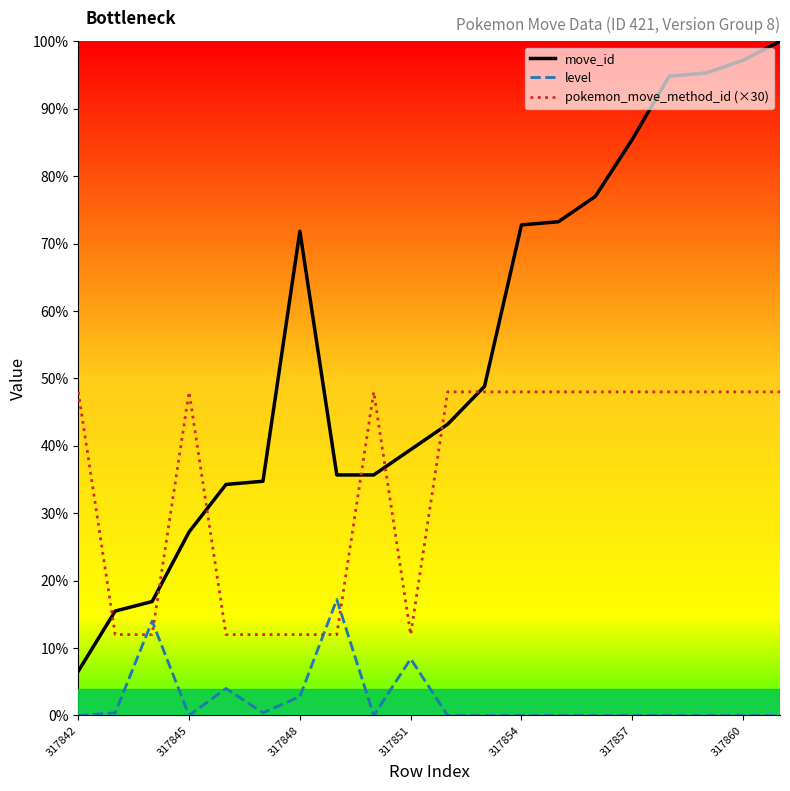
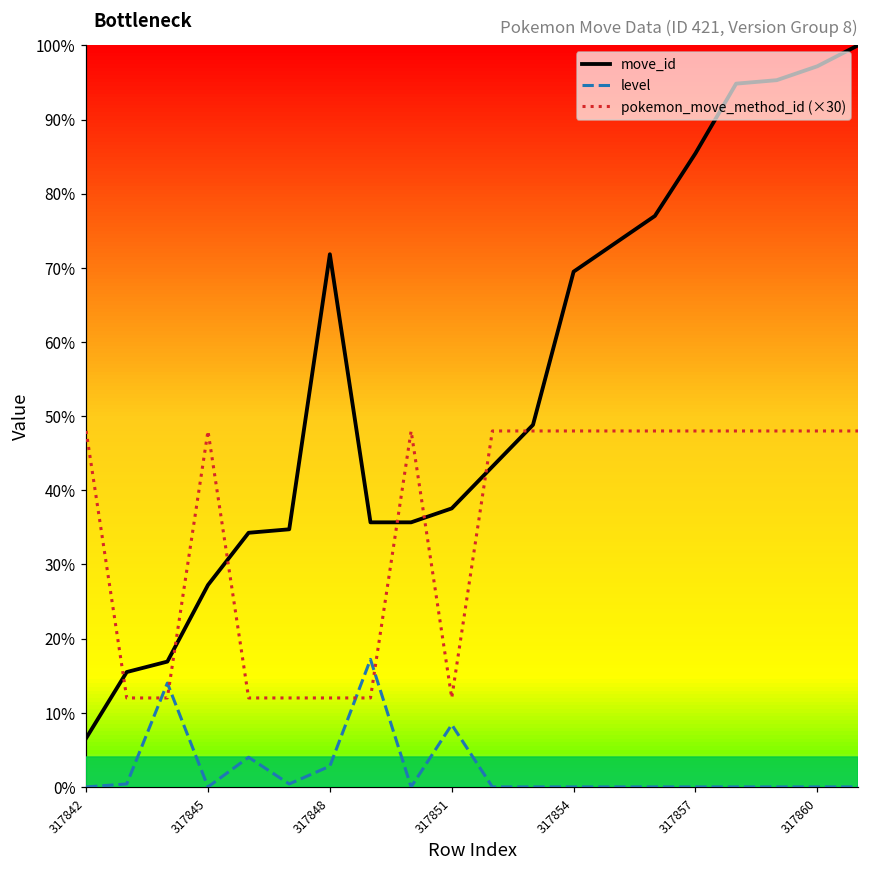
move_id, 317851: 39% -> 38%
move_id, 317854: 73% -> 69%
